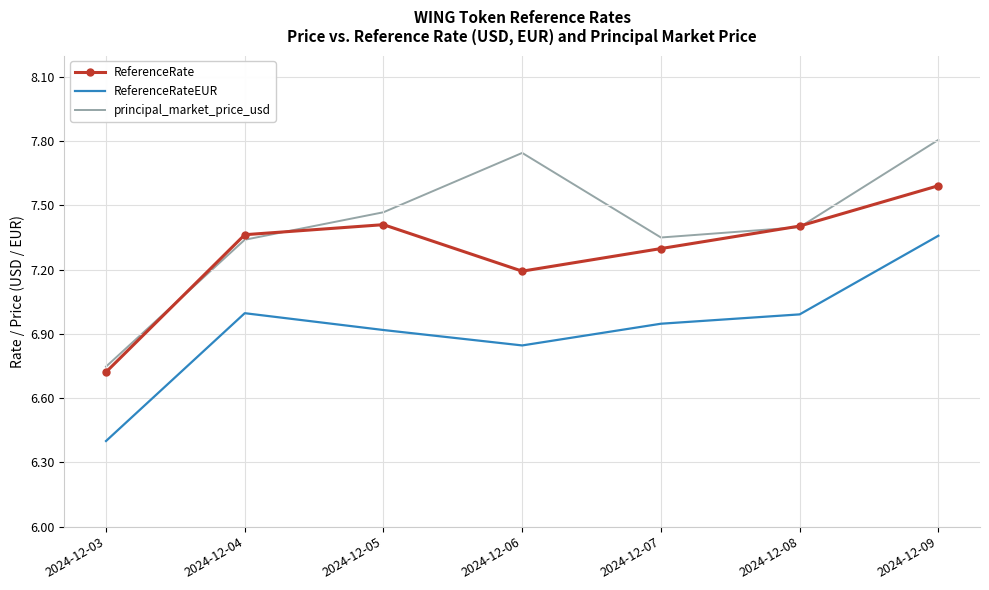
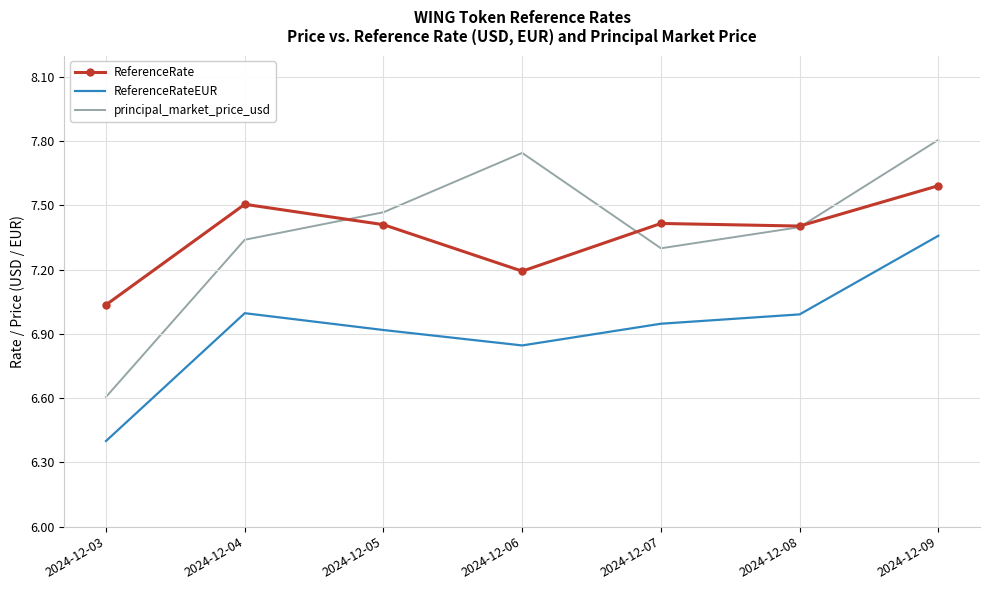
ReferenceRate, 2024-12-03: 6.72 -> 7.04
principal_market_price_usd, 2024-12-03: 6.75 -> 6.61
ReferenceRate, 2024-12-04: 7.36 -> 7.51
ReferenceRate, 2024-12-07: 7.30 -> 7.42
principal_market_price_usd, 2024-12-07: 7.35 -> 7.30
